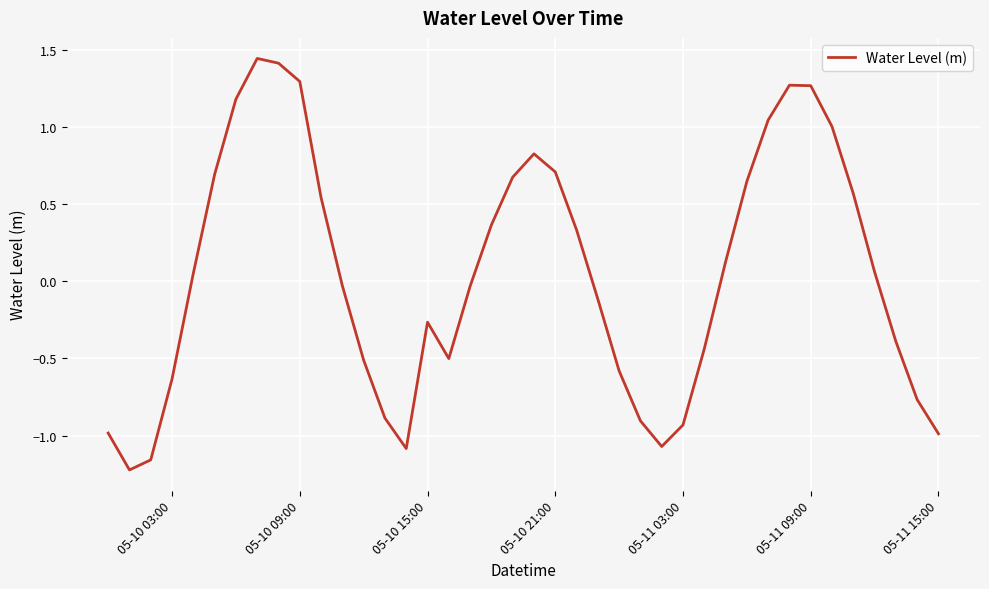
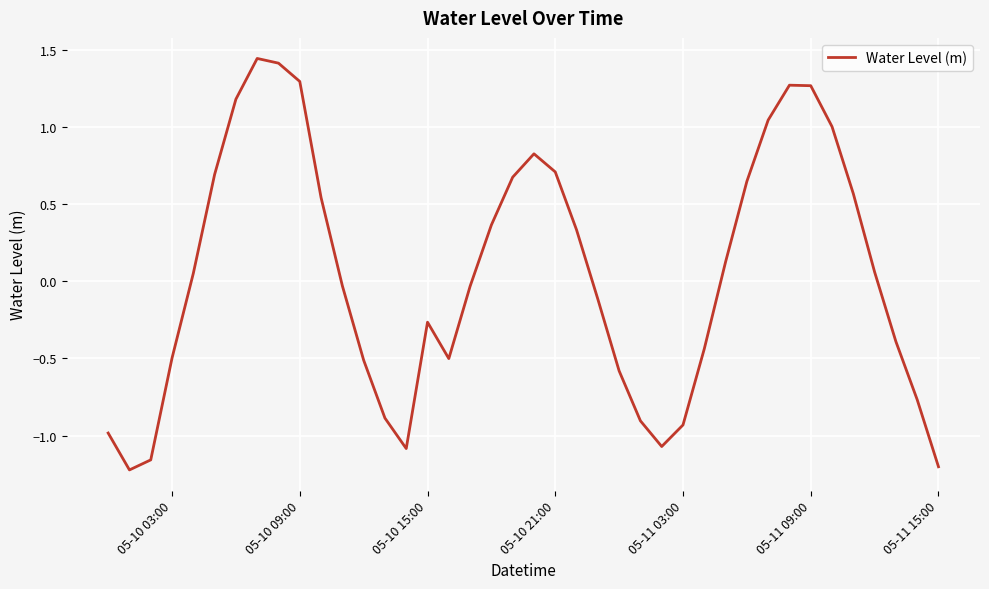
05-10 03:00: -0.63 -> -0.50
05-11 15:00: -0.99 -> -1.20
